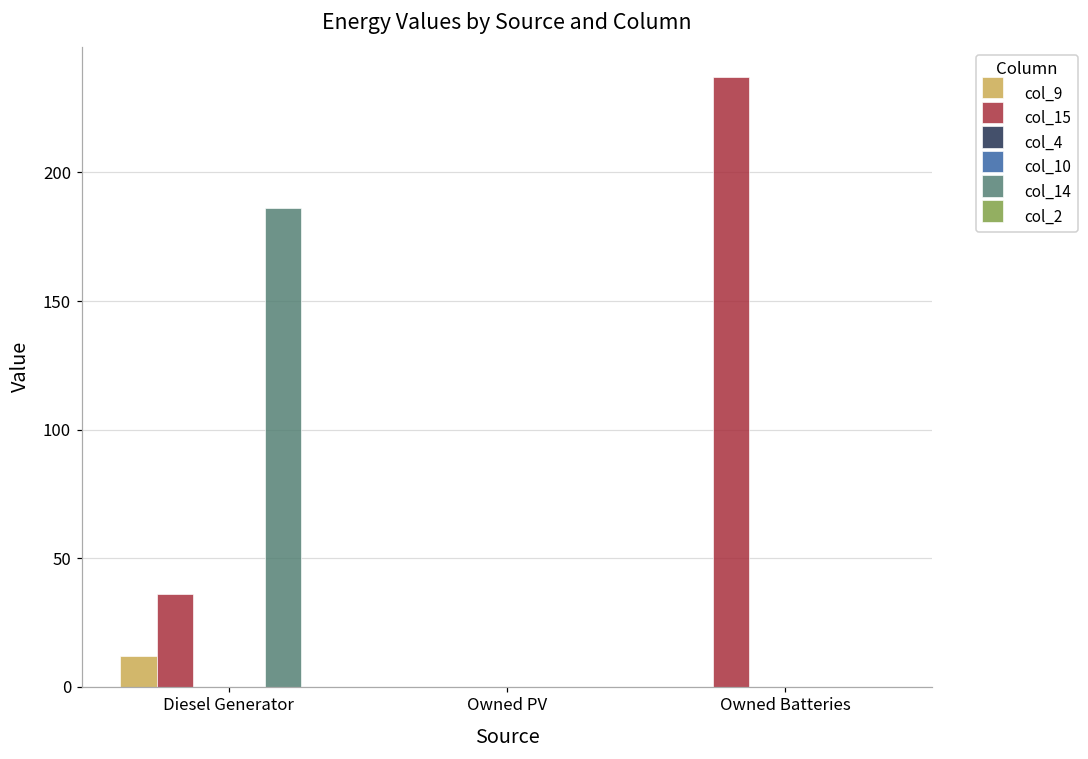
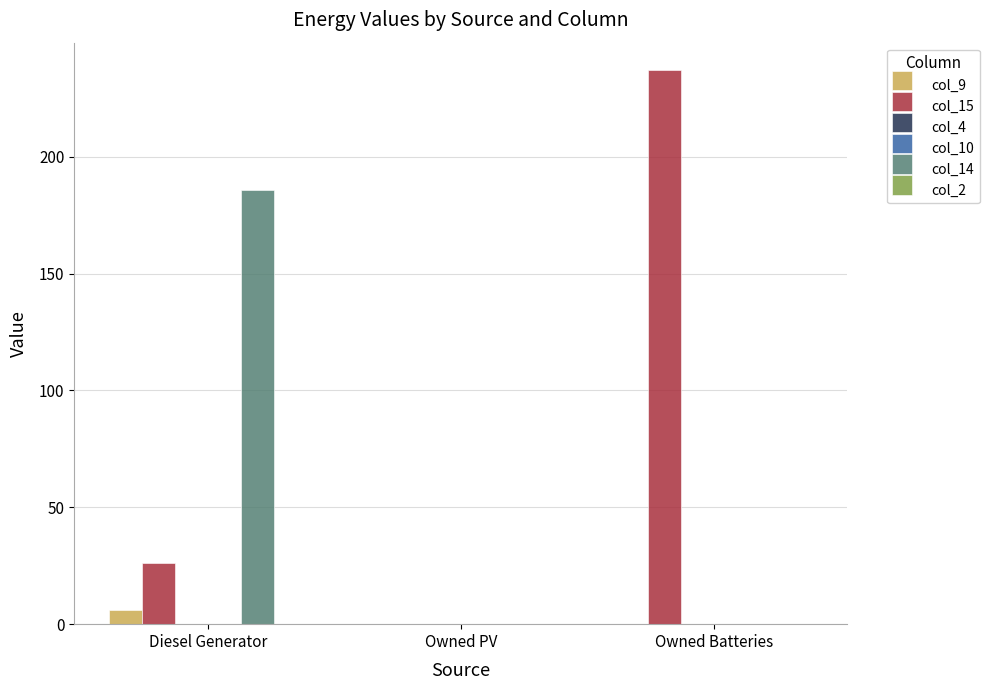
col_9, Diesel Generator: 12 -> 6
col_15, Diesel Generator: 36 -> 26
